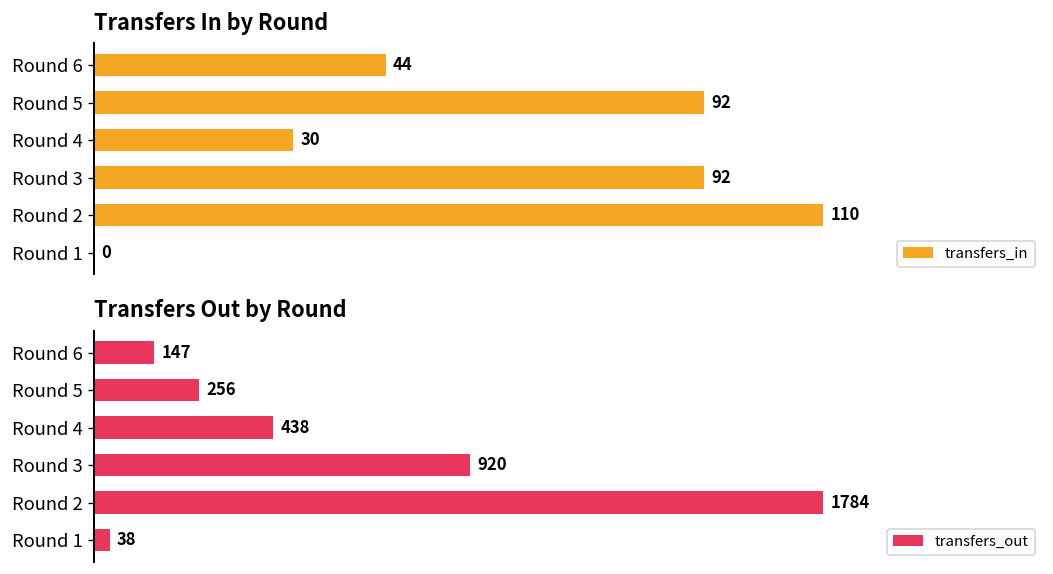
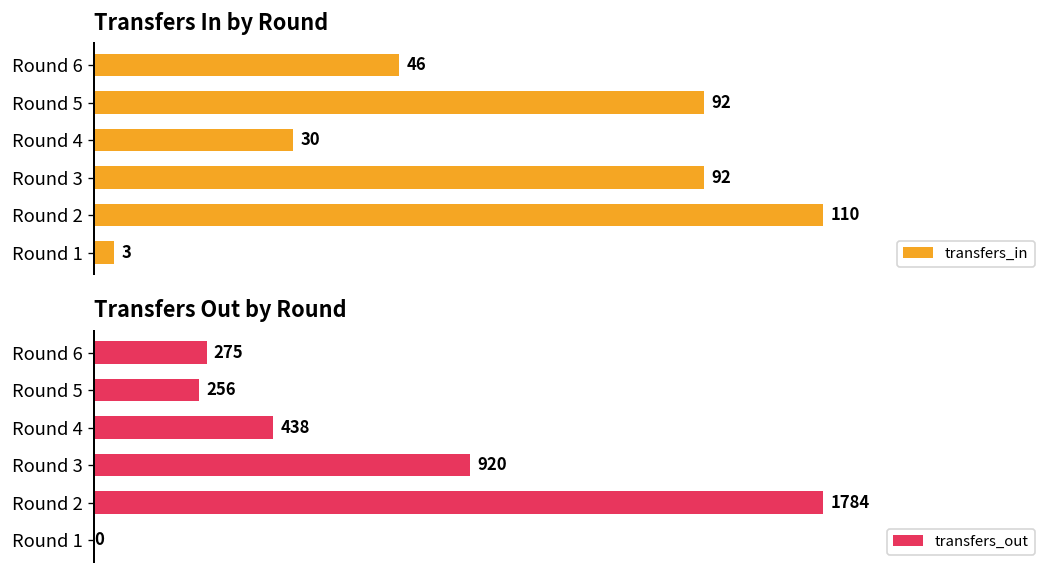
Transfers In by Round, Round 6: 44 -> 46
Transfers In by Round, Round 1: 0 -> 3
Transfers Out by Round, Round 6: 147 -> 275
Transfers Out by Round, Round 1: 38 -> 0
